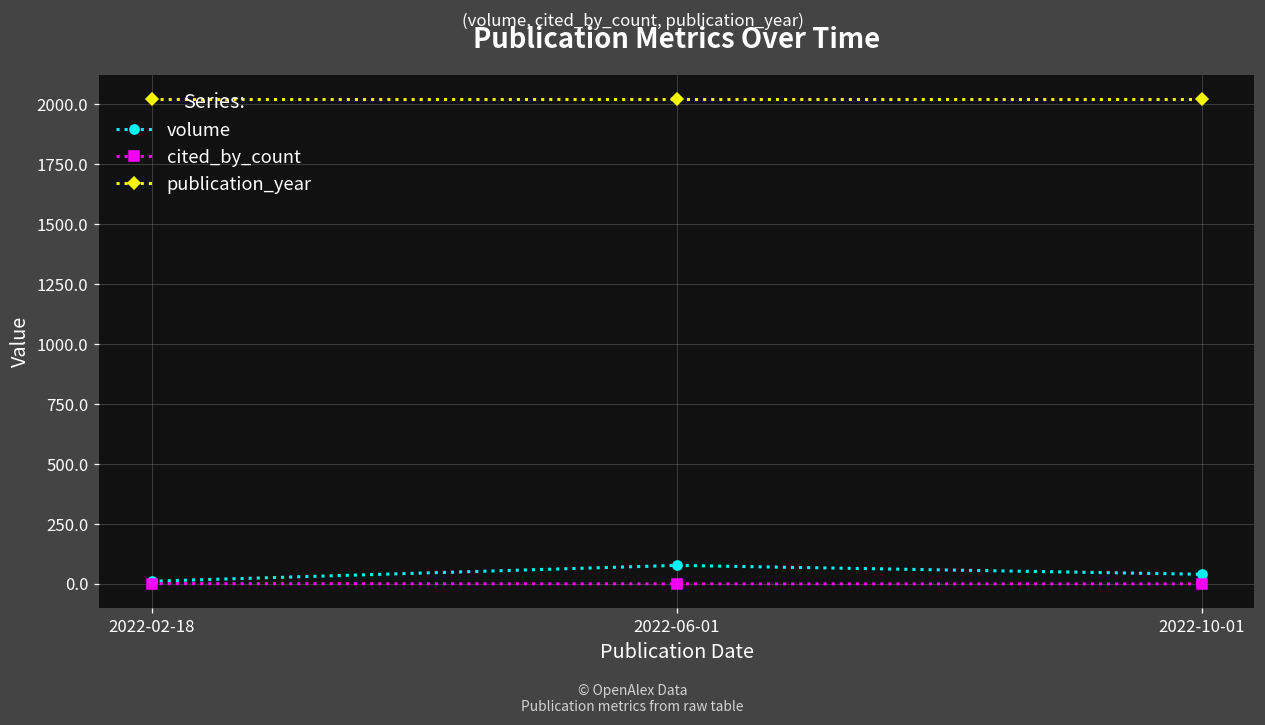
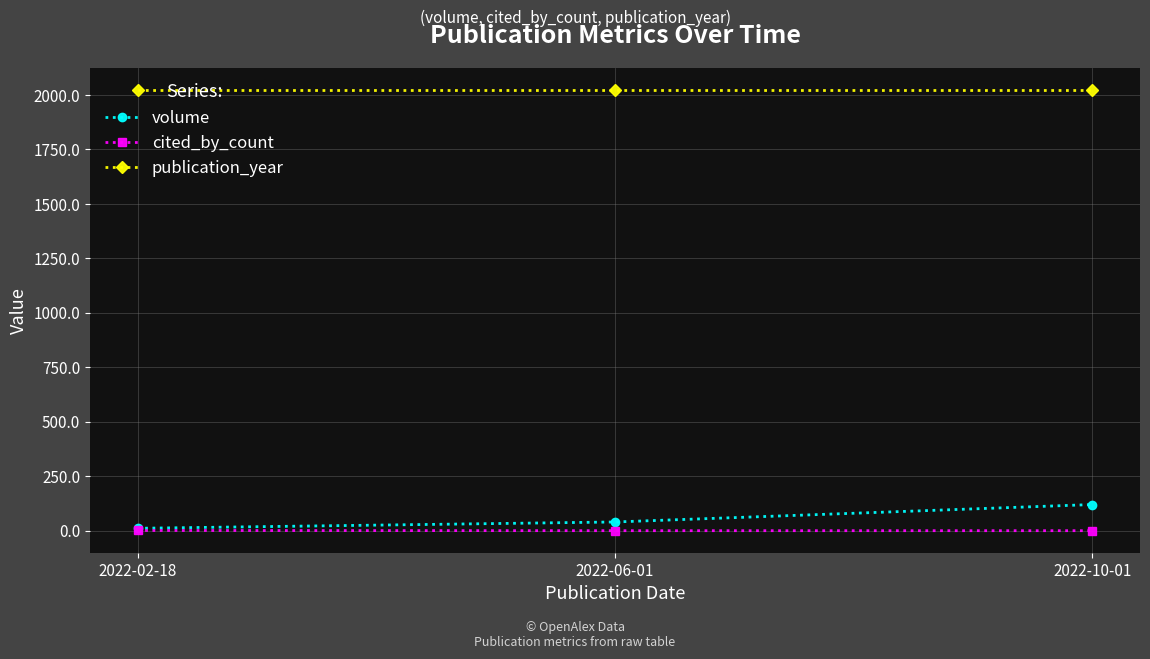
volume, 2022-06-01: 80 -> 40
volume, 2022-10-01: 40 -> 120
